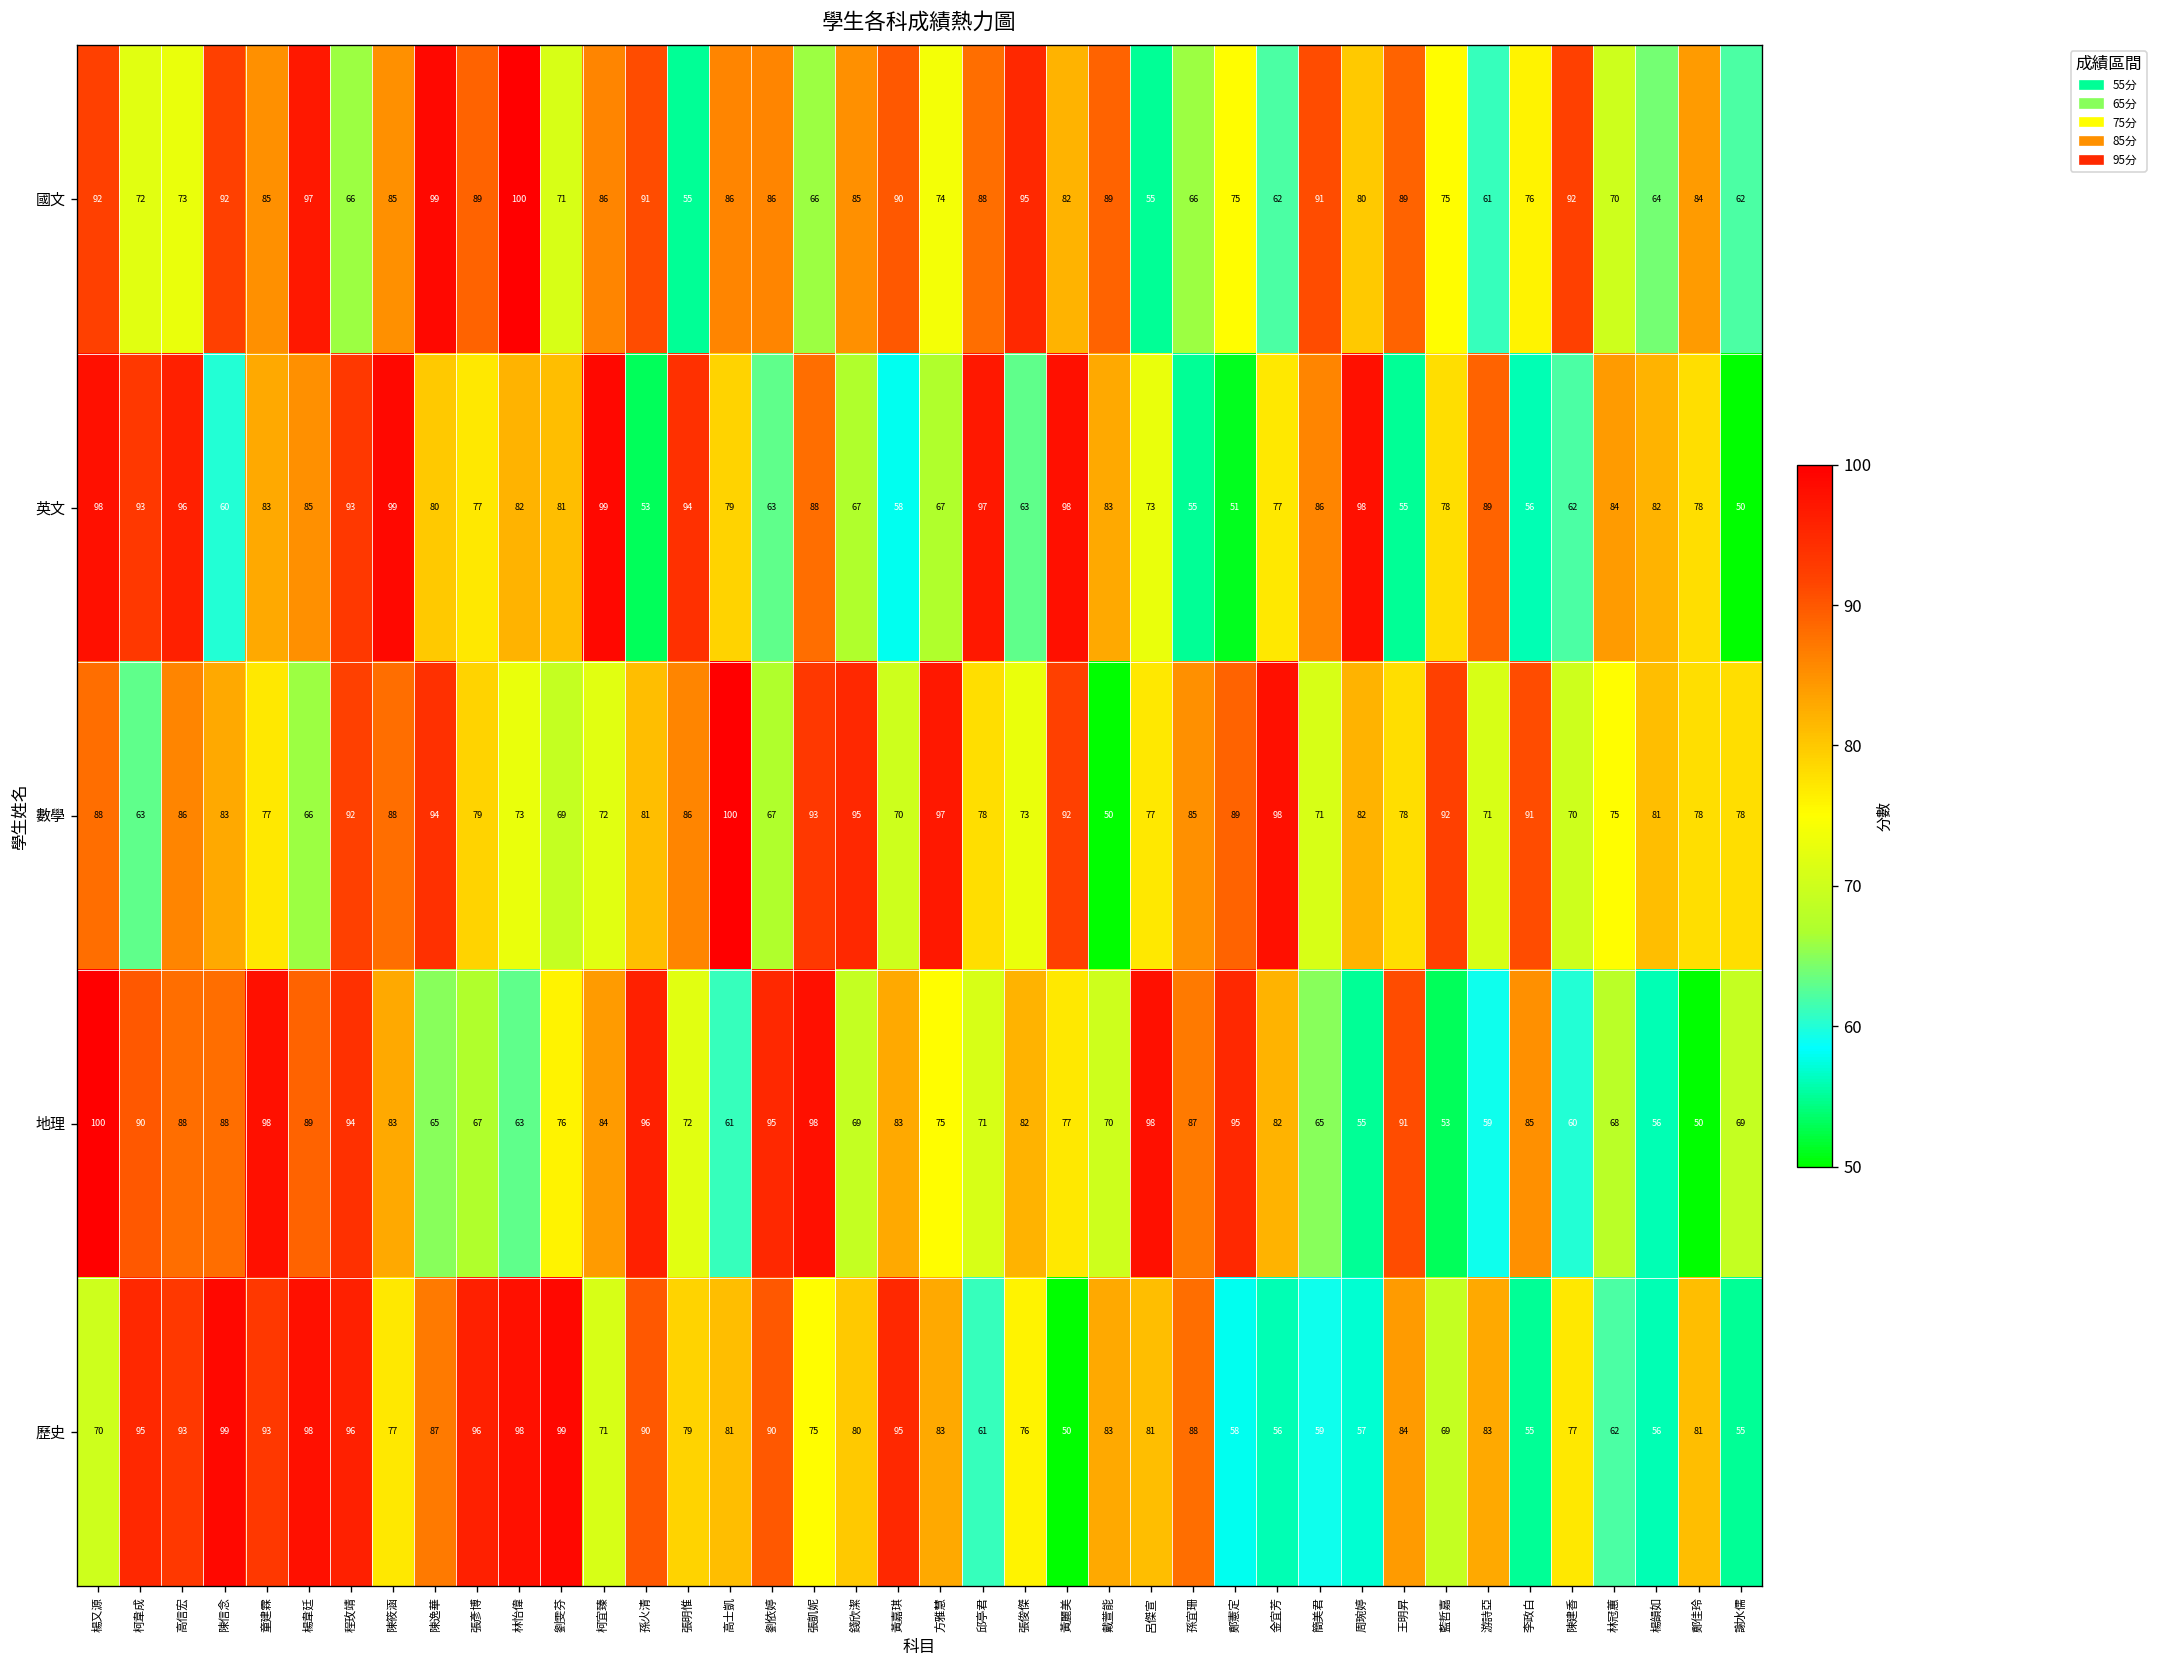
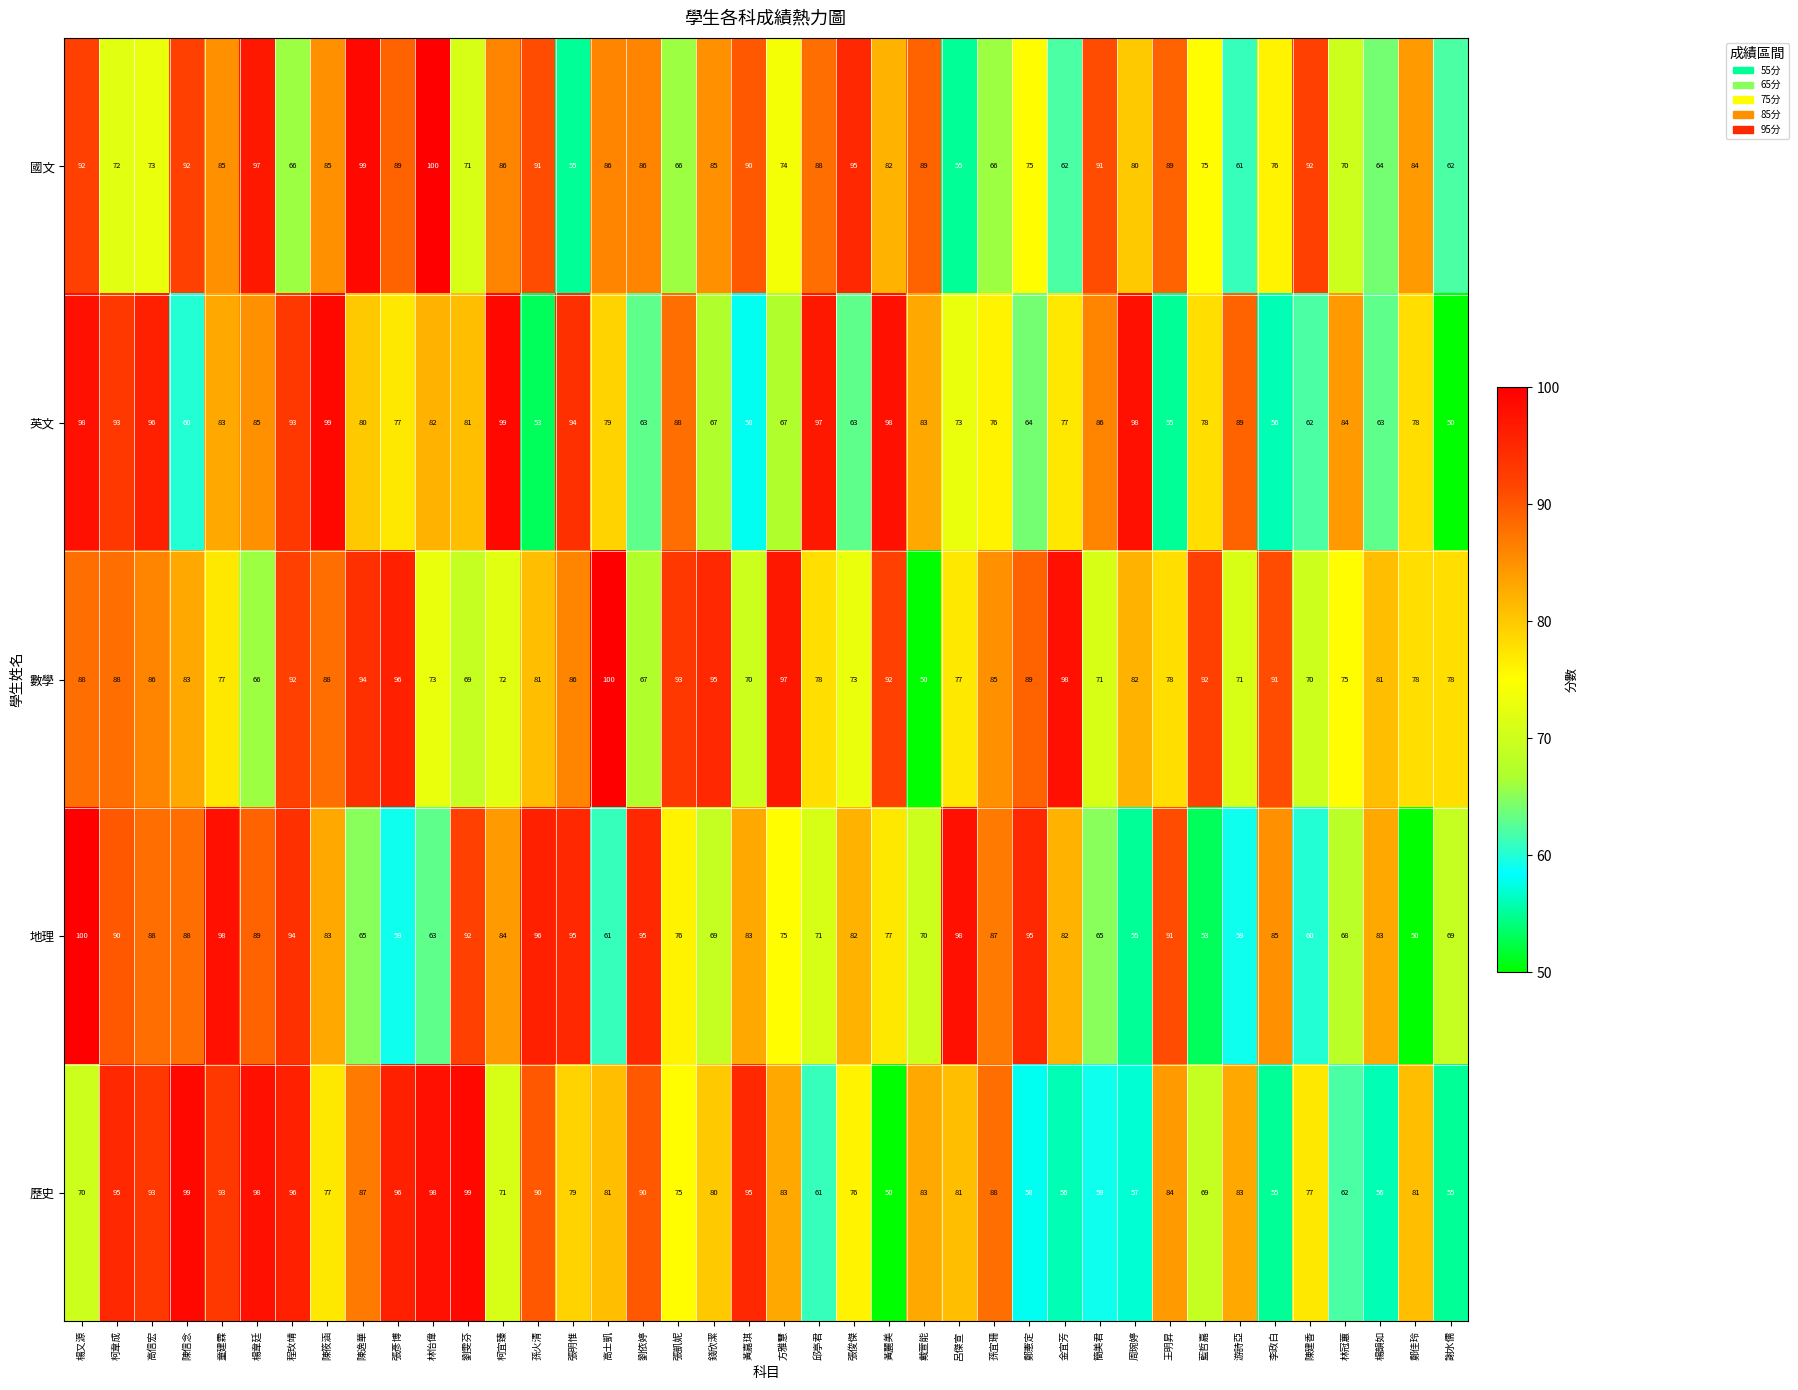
英文, 孫宜珊: 55 -> 76
英文, 鄭憲定: 51 -> 64
英文, 楊韻如: 82 -> 63
數學, 柯韋成: 63 -> 88
數學, 張彥博: 79 -> 96
地理, 張彥博: 67 -> 59
地理, 劉雯芬: 76 -> 92
地理, 張明惟: 72 -> 95
地理, 張凱妮: 98 -> 76
地理, 楊韻如: 56 -> 83
